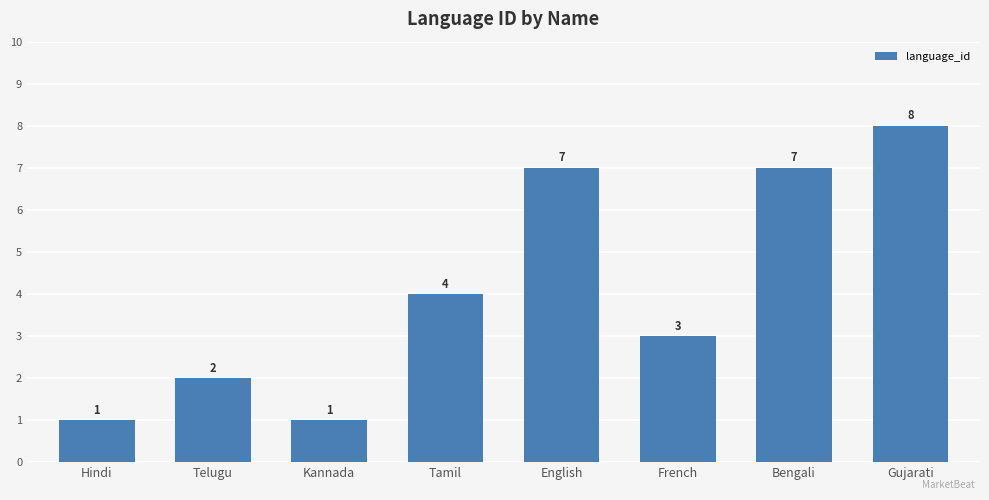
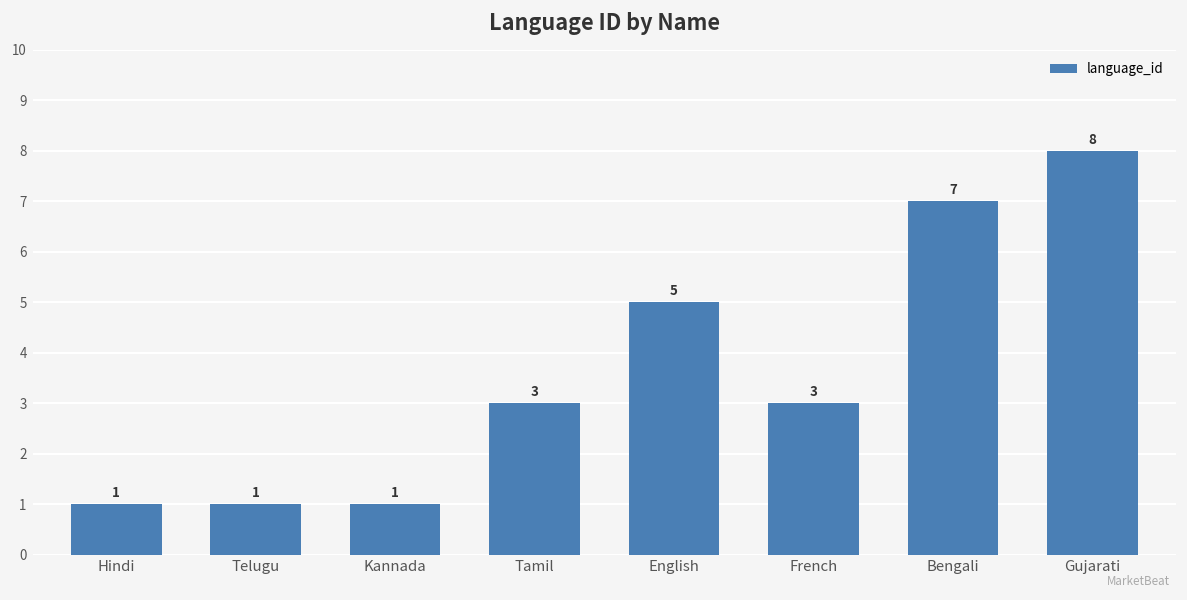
Telugu: 2 -> 1
Tamil: 4 -> 3
English: 7 -> 5
